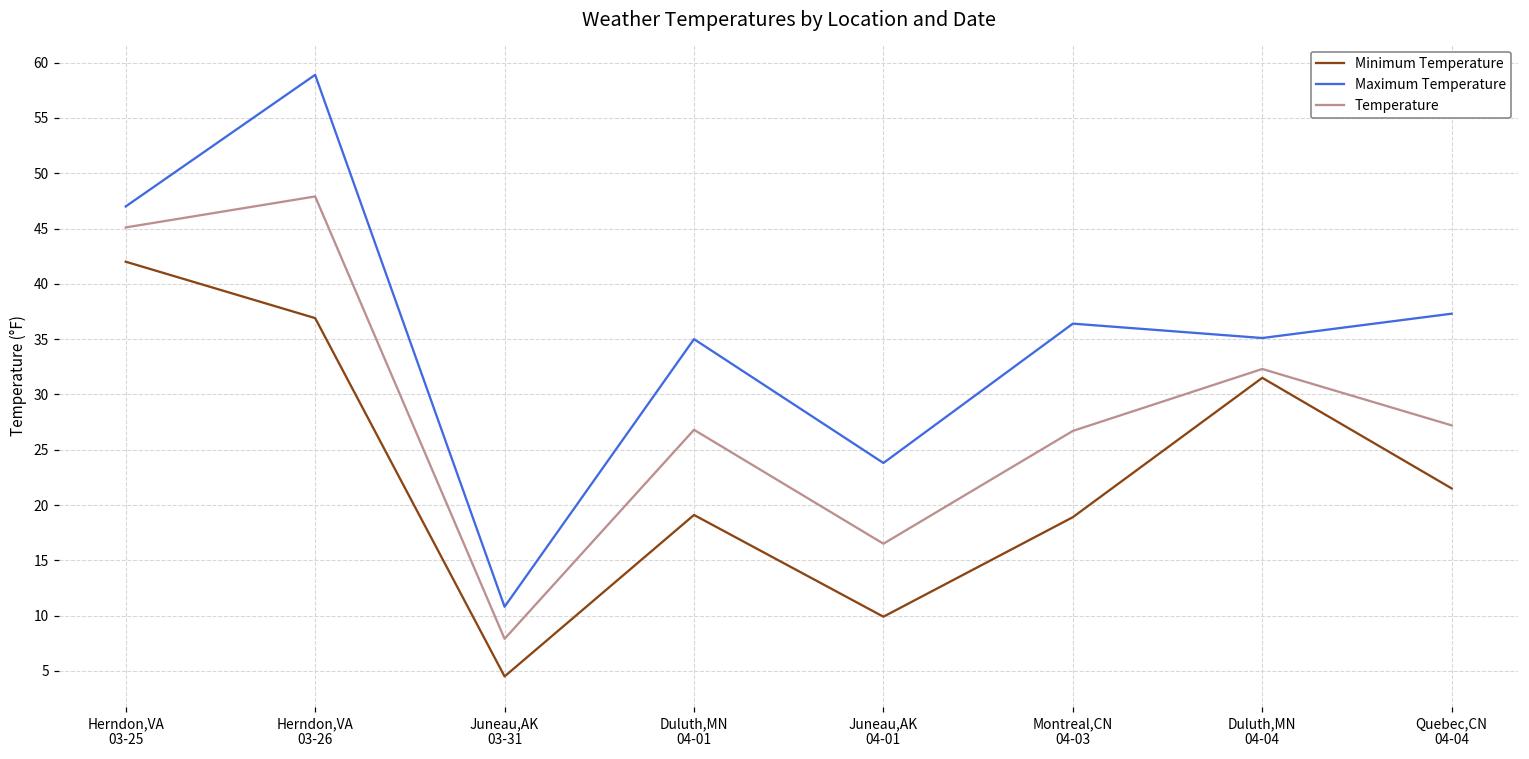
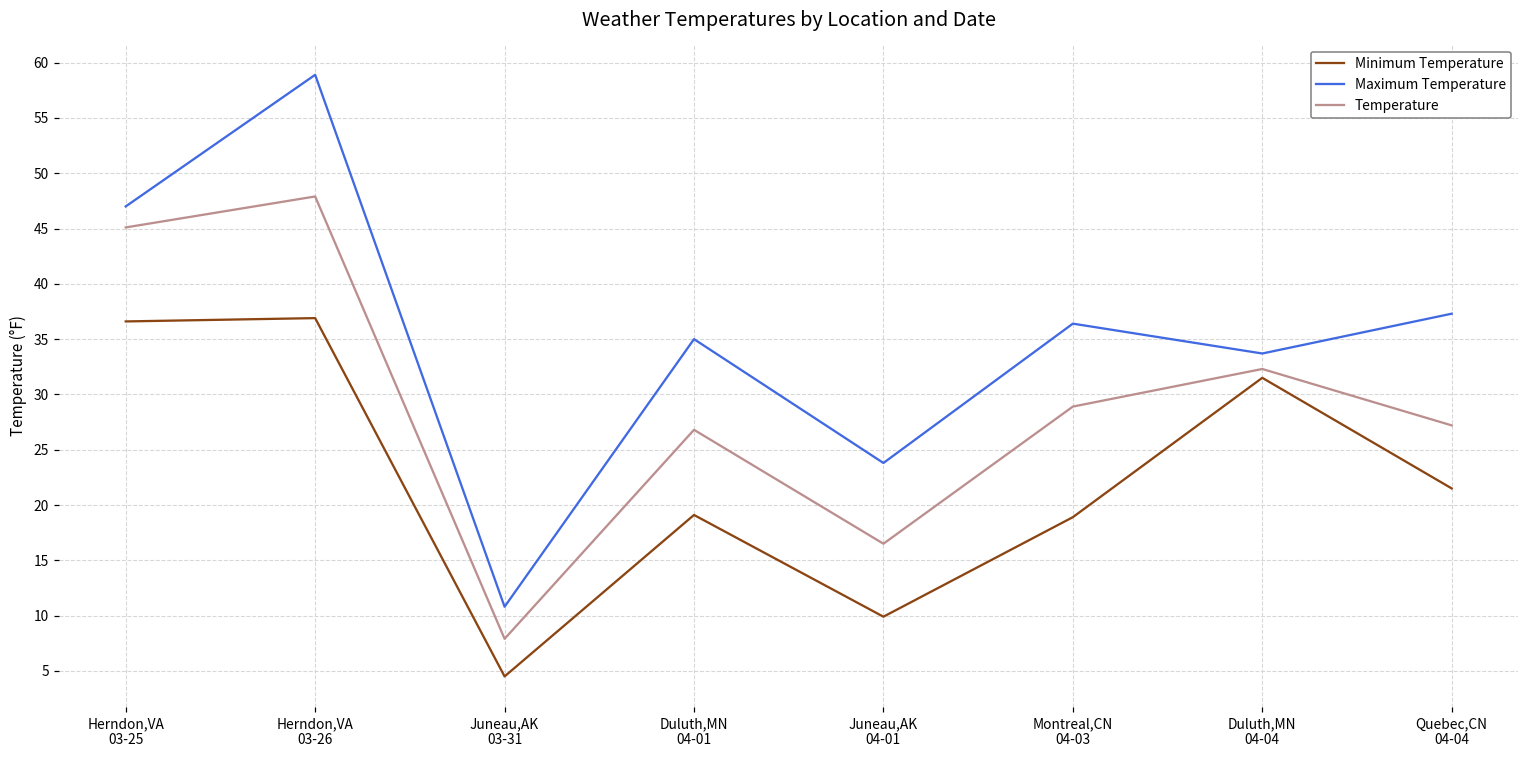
Minimum Temperature, Herndon,VA 03-25: 42.0 -> 36.6
Temperature, Montreal,CN 04-03: 26.7 -> 28.9
Maximum Temperature, Duluth,MN 04-04: 35.1 -> 33.7
